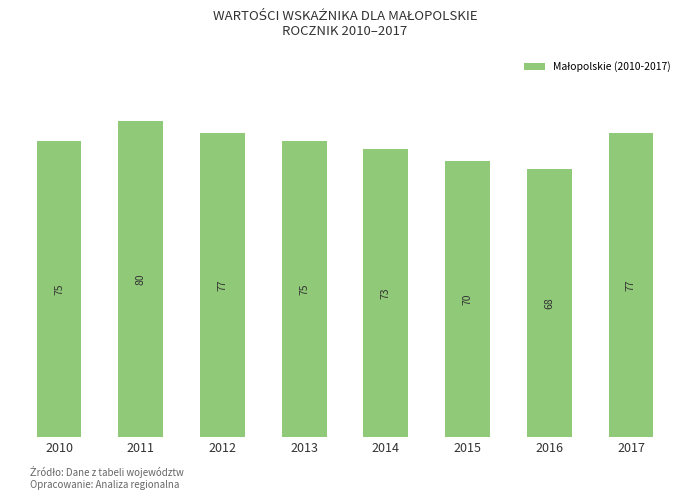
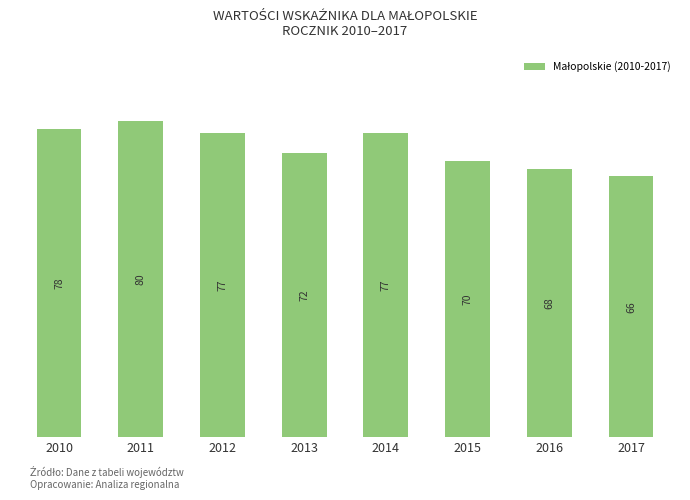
2010: 75 -> 78
2013: 75 -> 72
2014: 73 -> 77
2017: 77 -> 66
